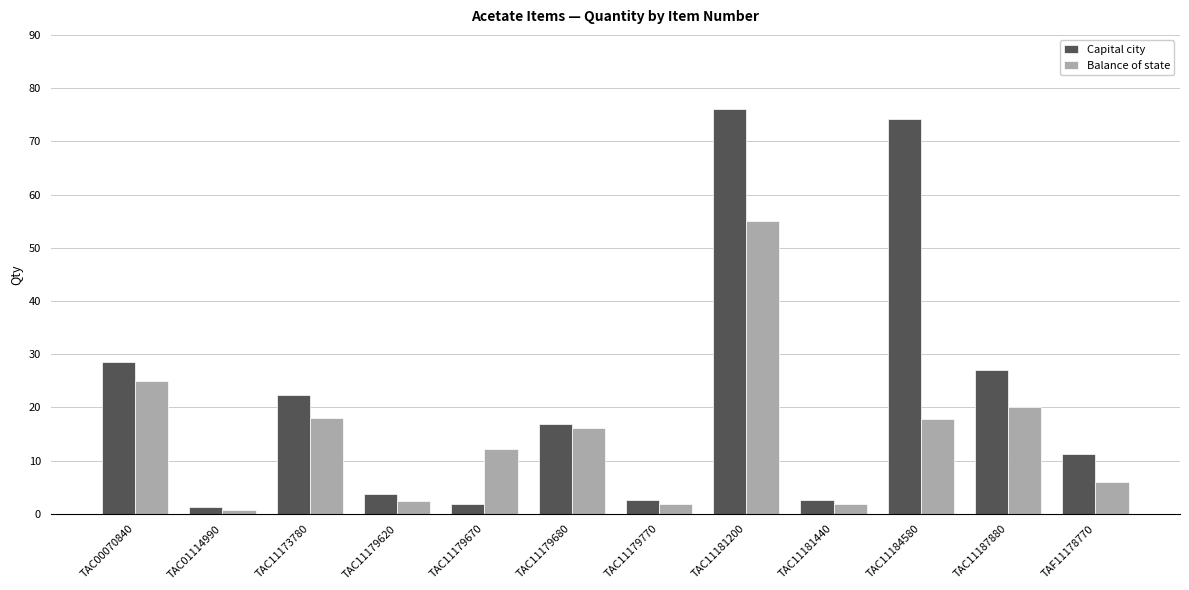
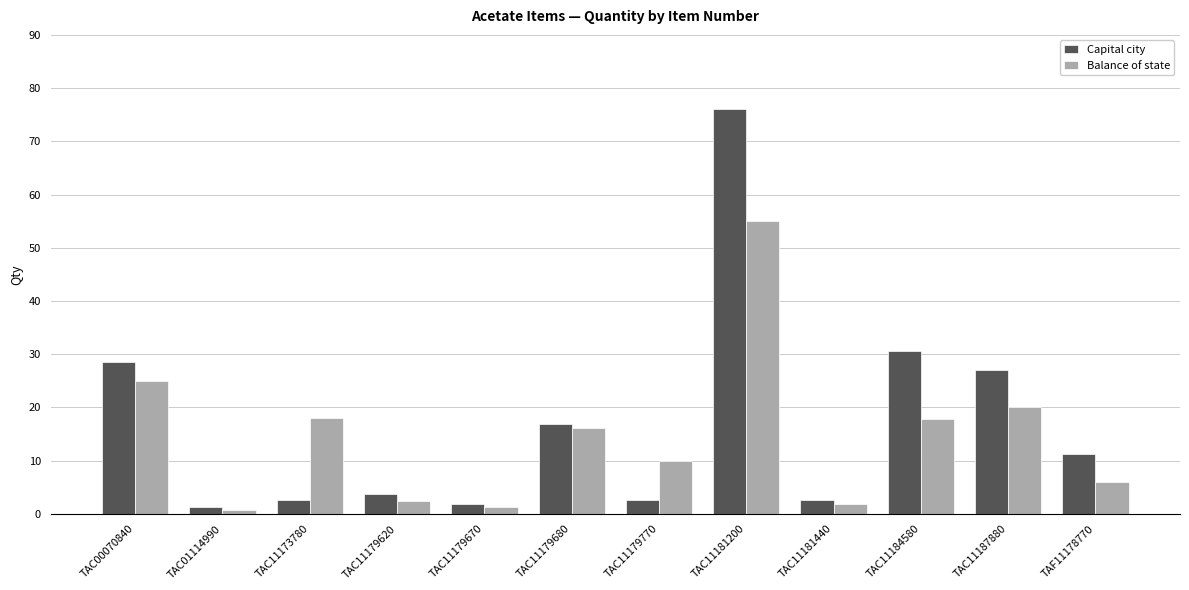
Capital city, TAC11173780: 22 -> 3
Balance of state, TAC11179670: 12 -> 1
Balance of state, TAC11179770: 2 -> 10
Capital city, TAC11184580: 74 -> 31
